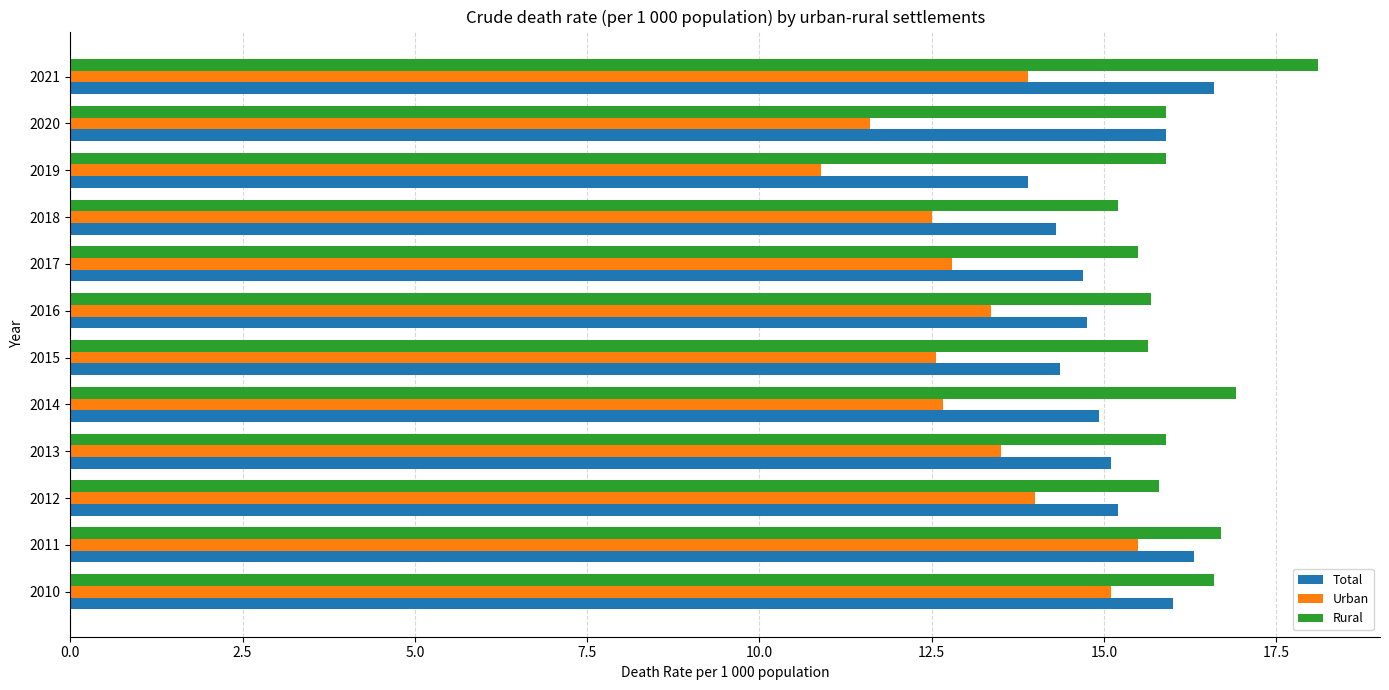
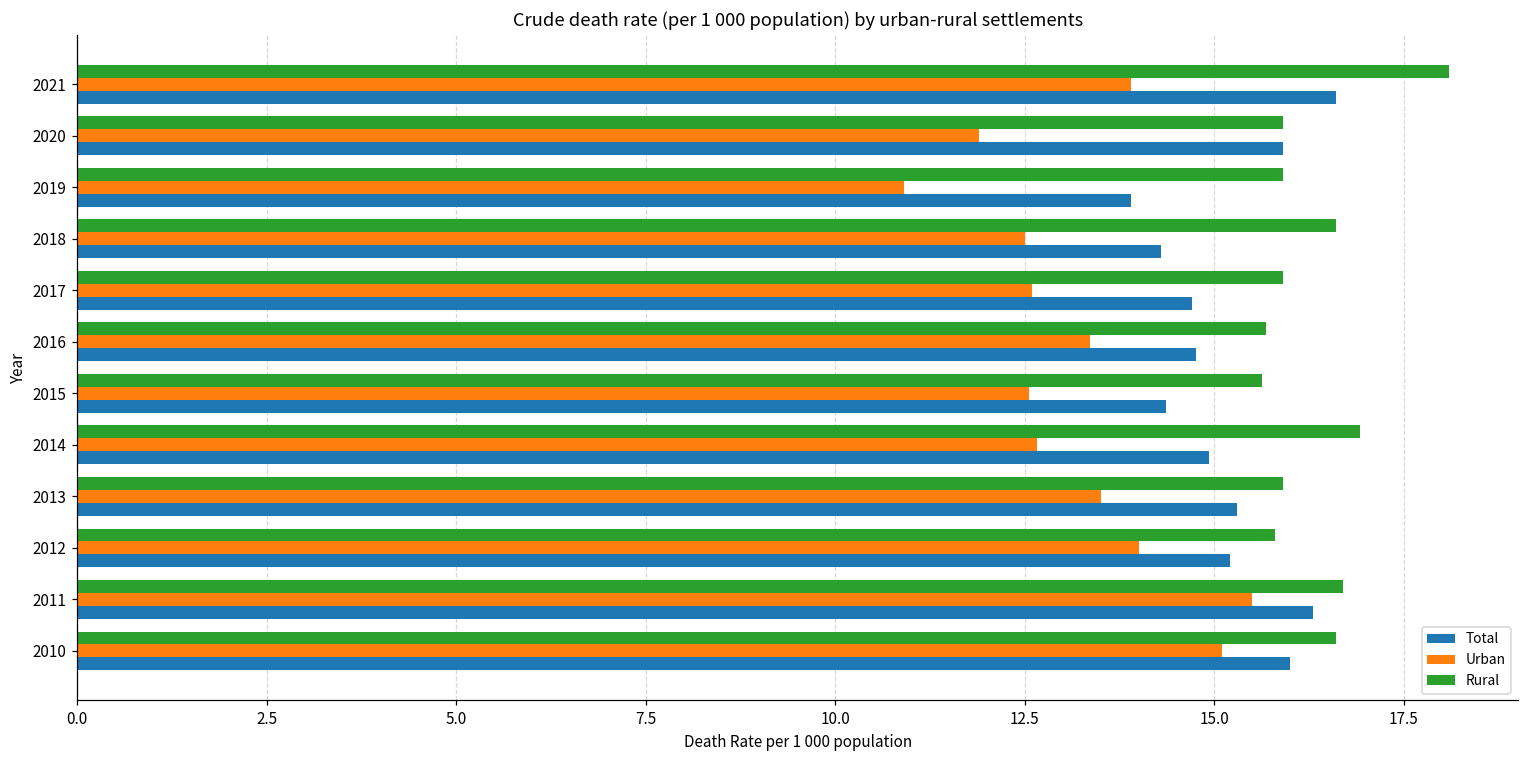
Urban, 2020: 11.6 -> 11.9
Rural, 2018: 15.2 -> 16.6
Rural, 2017: 15.5 -> 15.9
Urban, 2017: 12.8 -> 12.6
Total, 2013: 15.1 -> 15.3
